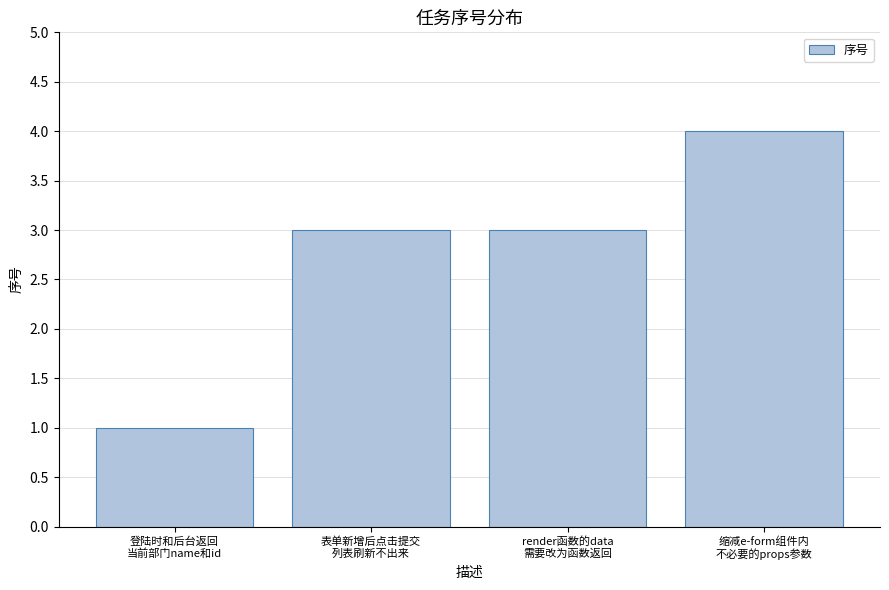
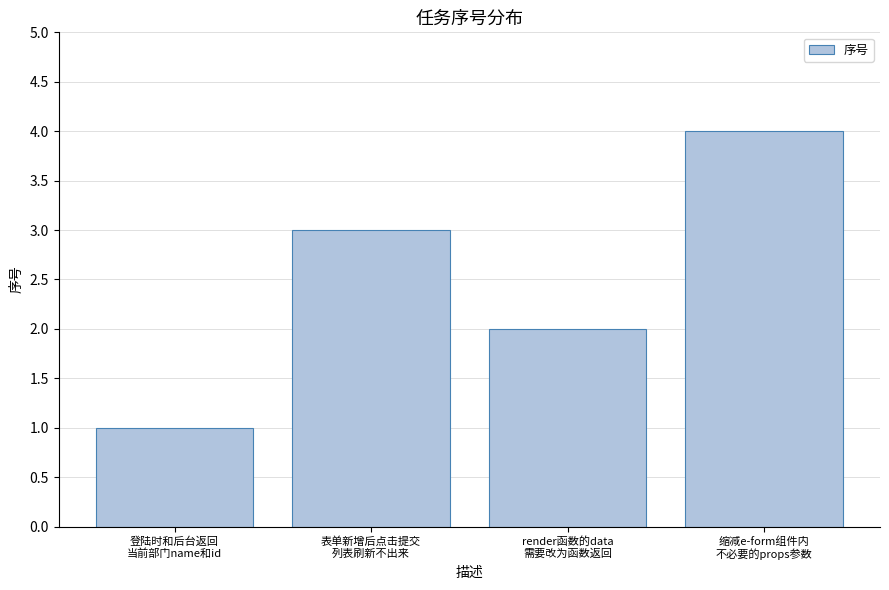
render函数的data 需要改为函数返回: 3 -> 2
